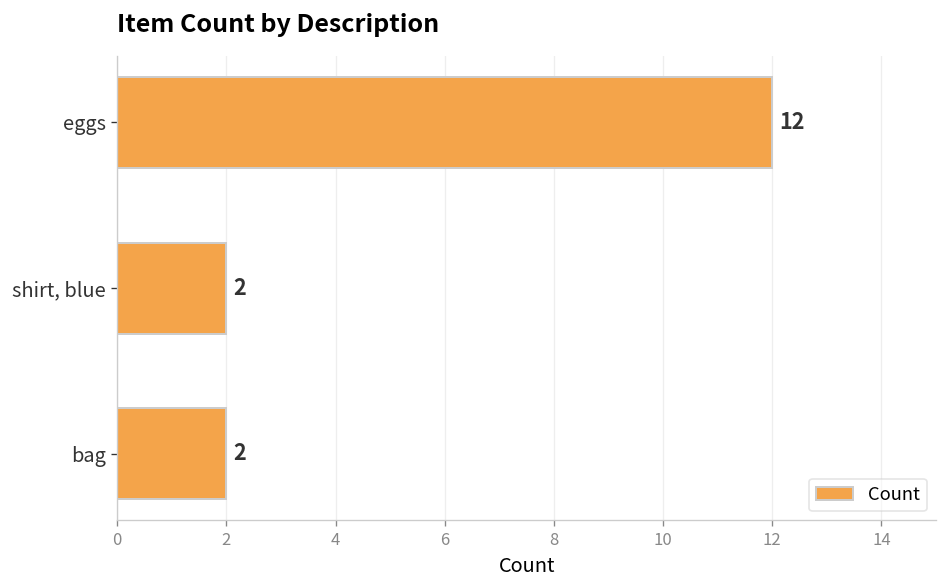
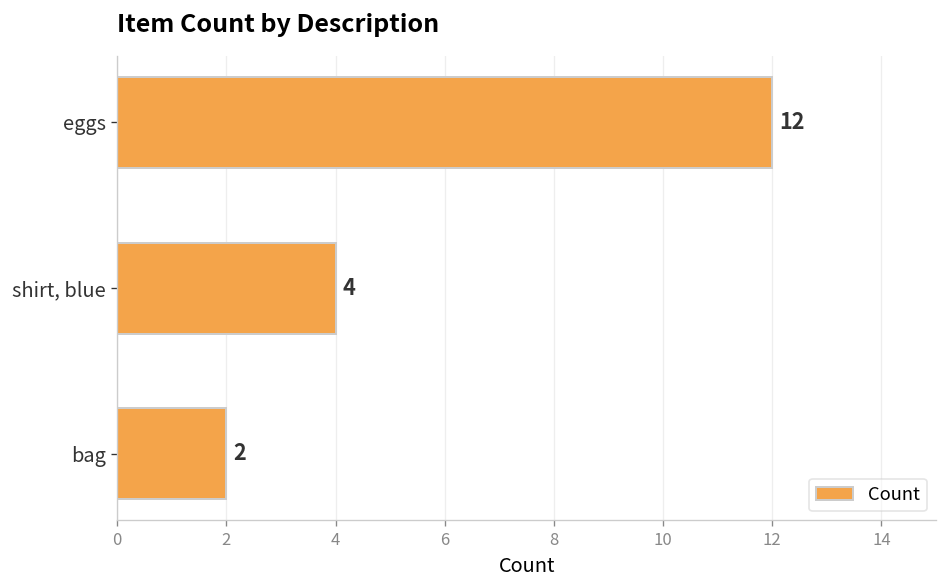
shirt, blue: 2 -> 4
